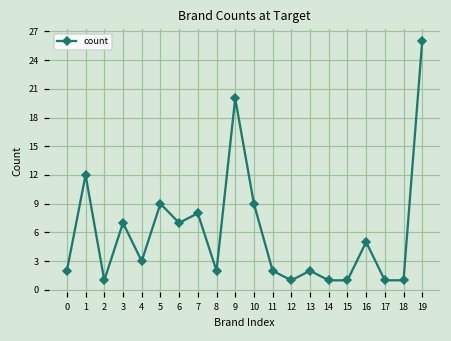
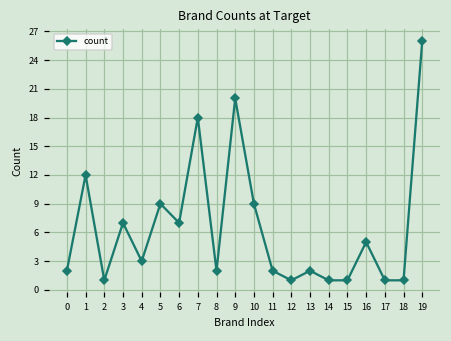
7: 8 -> 18
